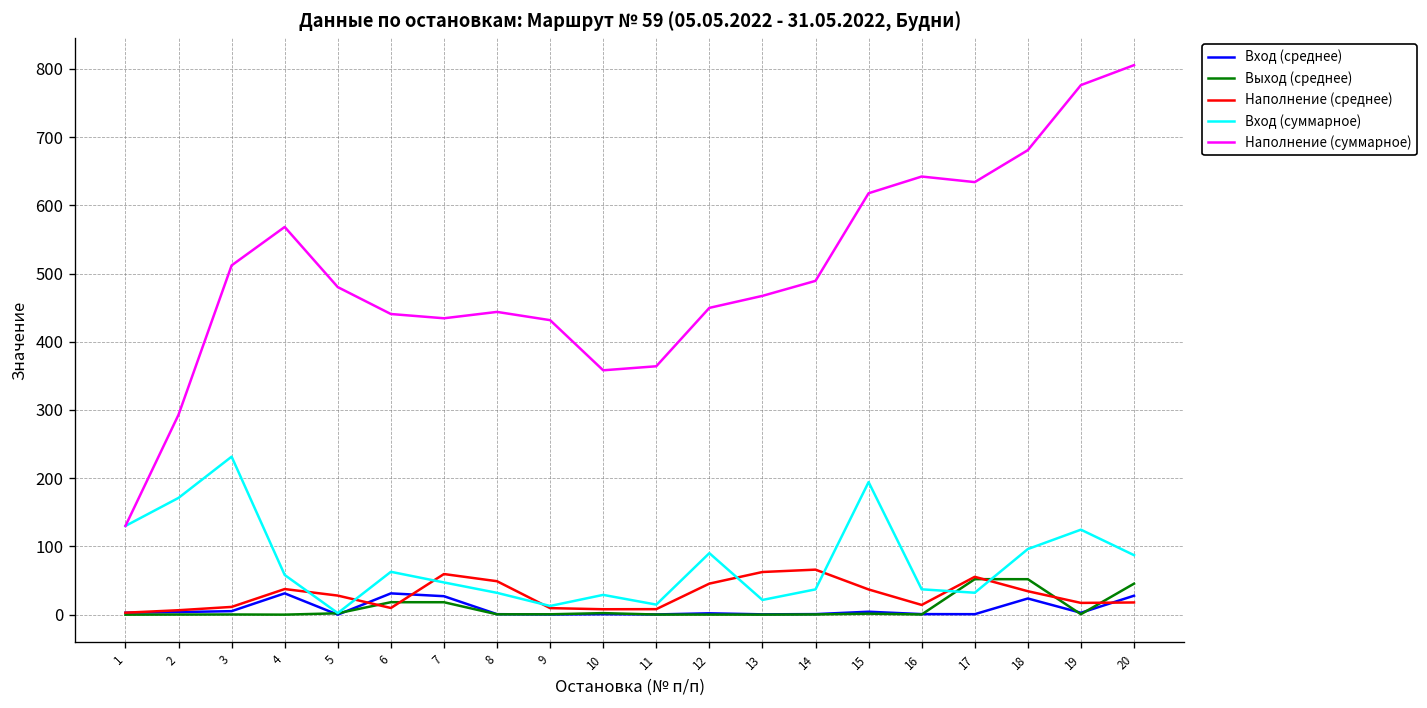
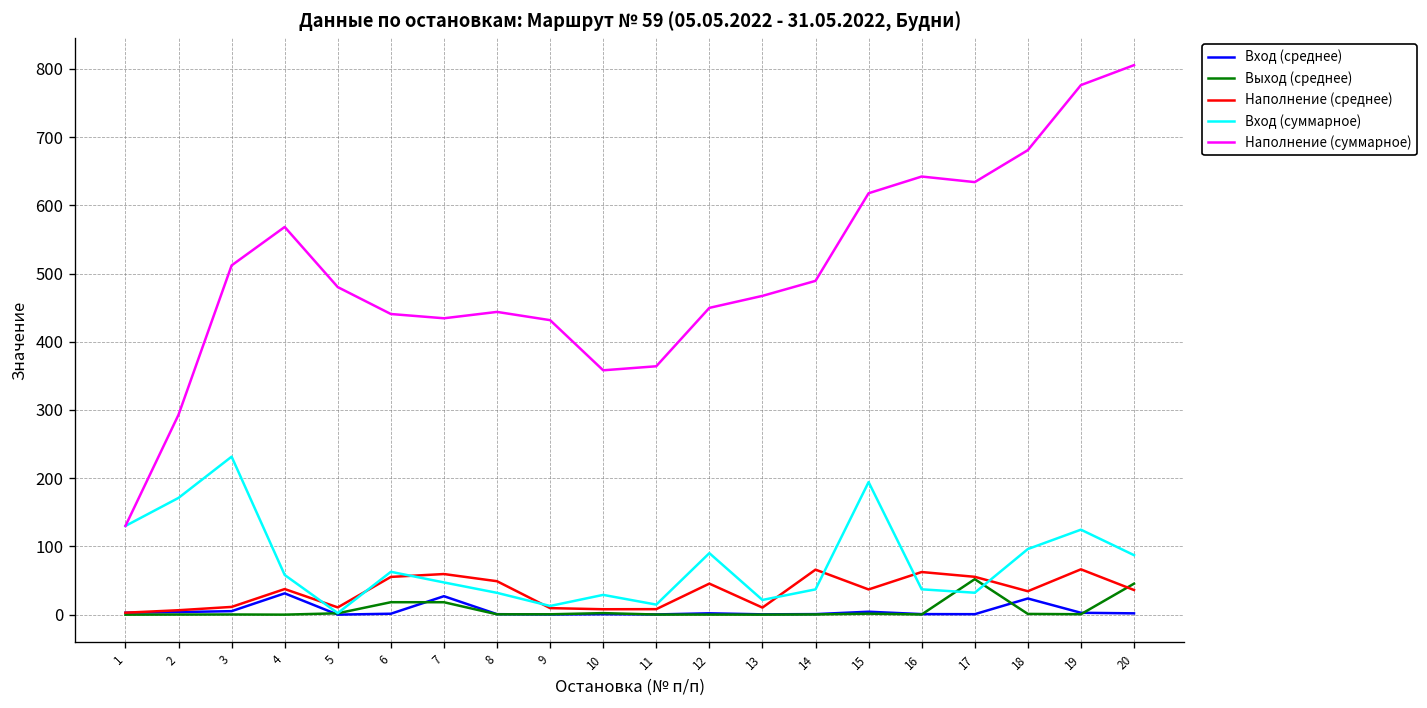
Наполнение (среднее), 5: 30 -> 10
Вход (среднее), 6: 30 -> 0
Наполнение (среднее), 6: 10 -> 60
Наполнение (среднее), 13: 60 -> 10
Наполнение (среднее), 16: 10 -> 60
Выход (среднее), 18: 50 -> 0
Наполнение (среднее), 19: 20 -> 70
Вход (среднее), 20: 30 -> 0
Наполнение (среднее), 20: 20 -> 40
